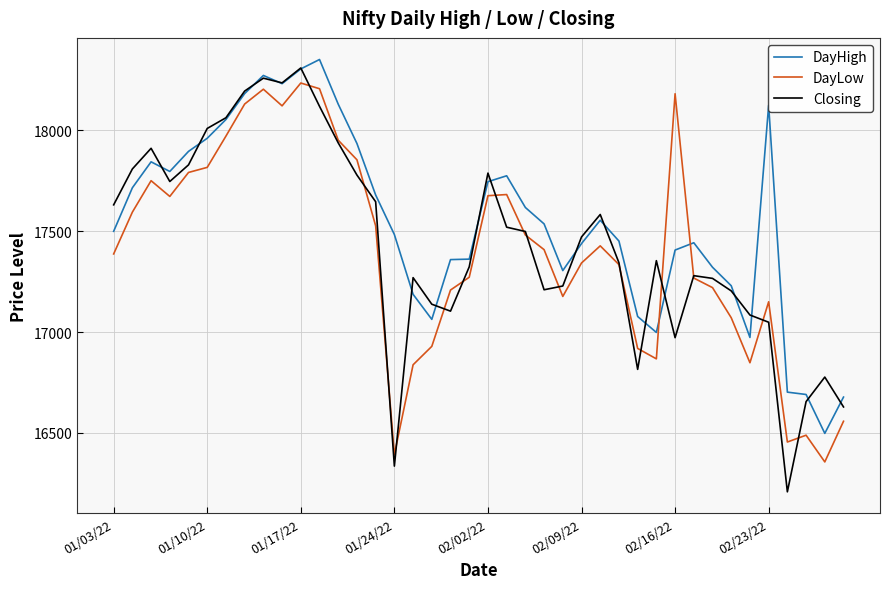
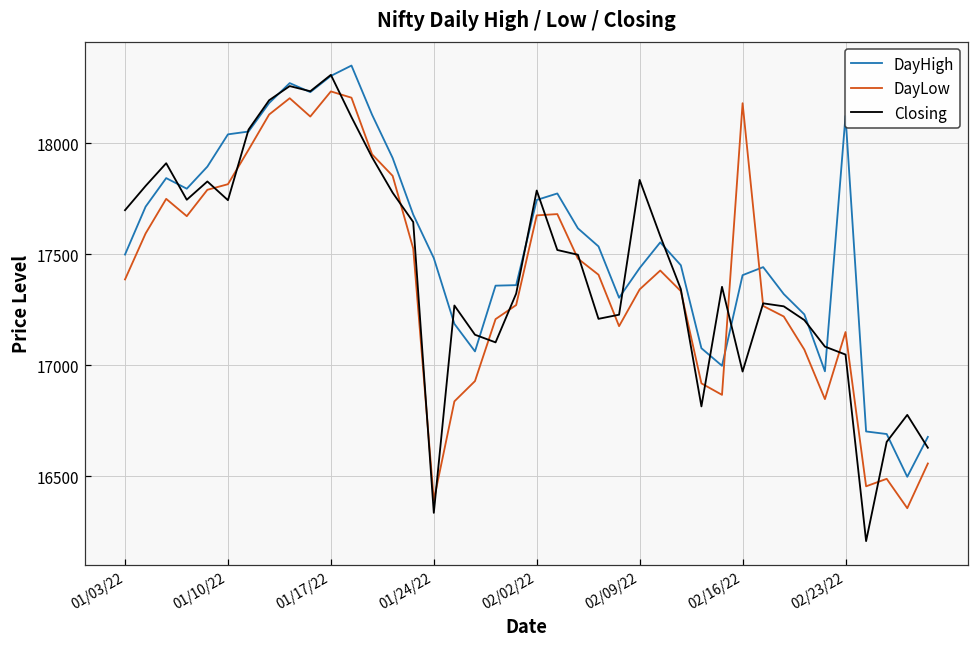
Closing, 01/03/22: 17630 -> 17700
DayHigh, 01/10/22: 17960 -> 18040
Closing, 01/10/22: 18010 -> 17740
Closing, 02/09/22: 17470 -> 17840
